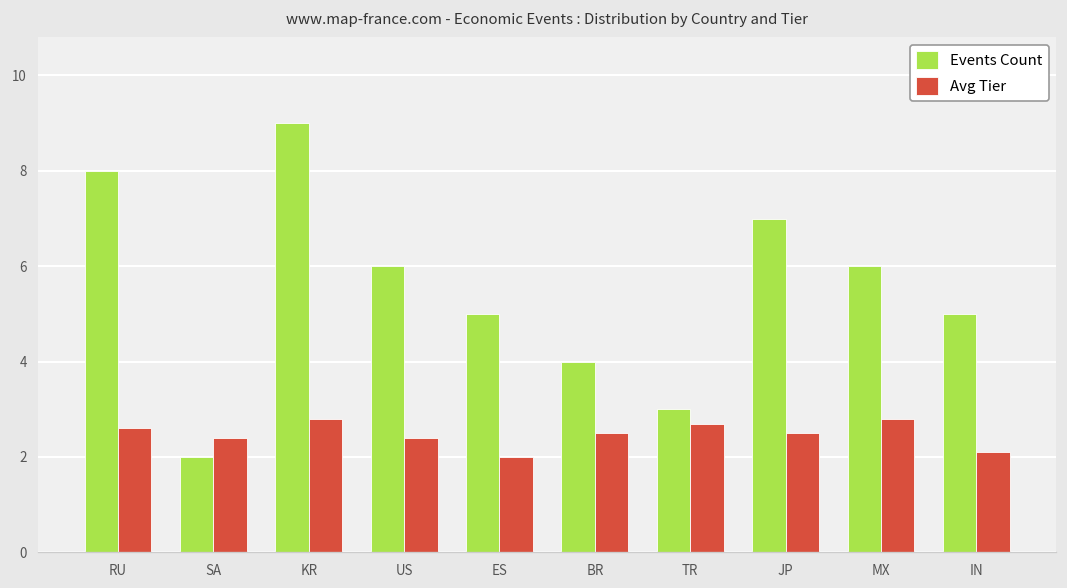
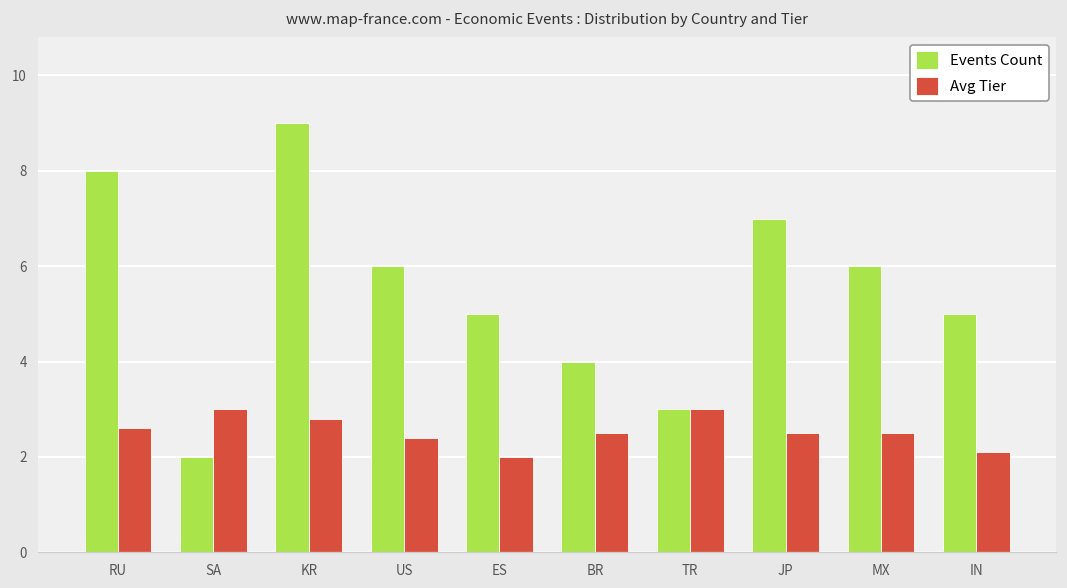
Avg Tier, SA: 2.4 -> 3.0
Avg Tier, TR: 2.7 -> 3.0
Avg Tier, MX: 2.8 -> 2.5
